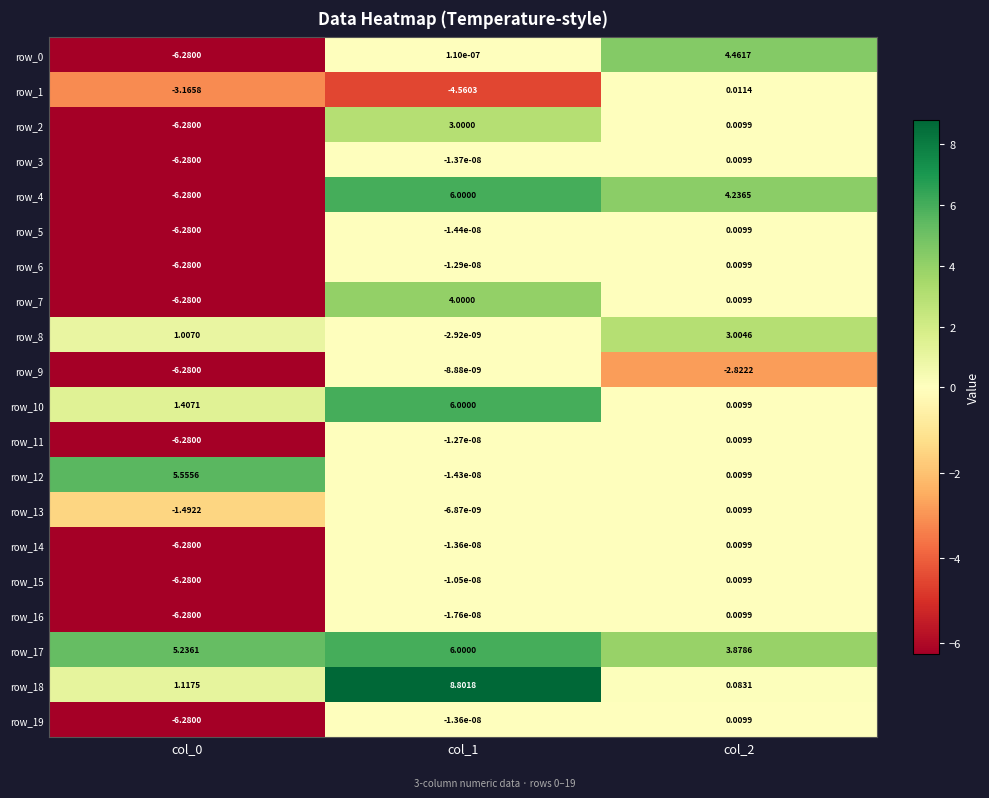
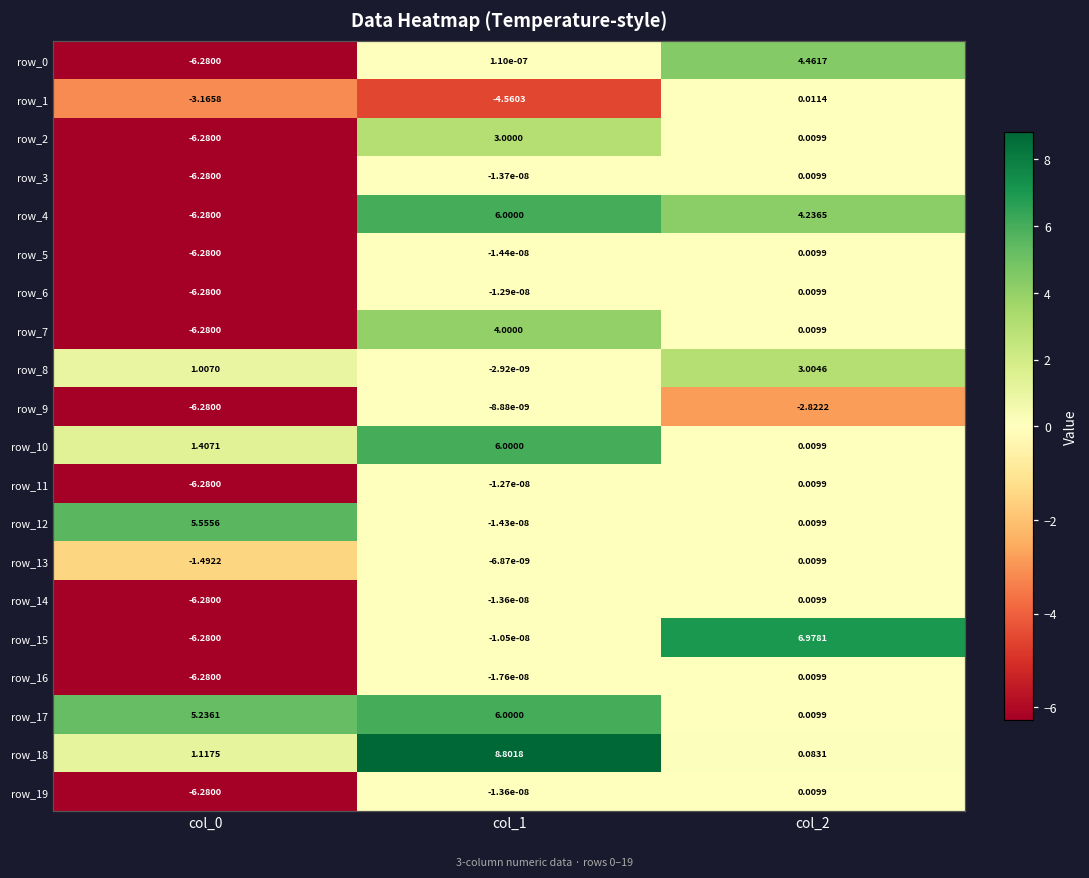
row_15, col_2: 0.0099 -> 6.9781
row_17, col_2: 3.8786 -> 0.0099
